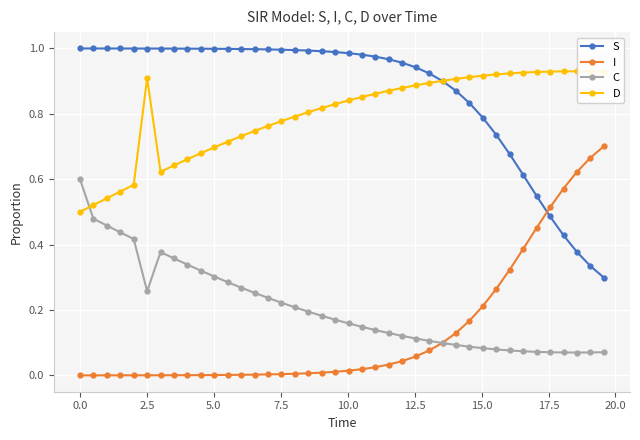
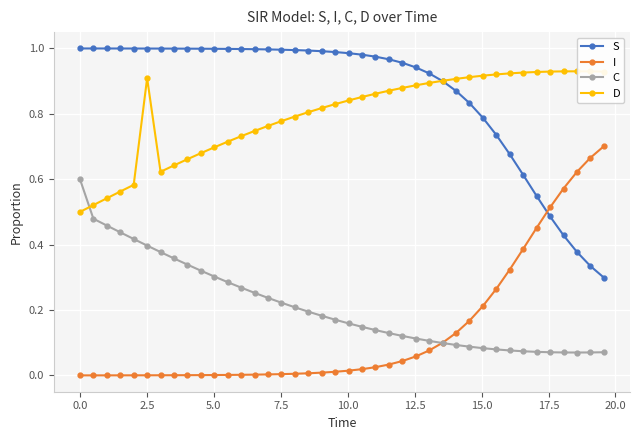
C, 2.5: 0.26 -> 0.40
